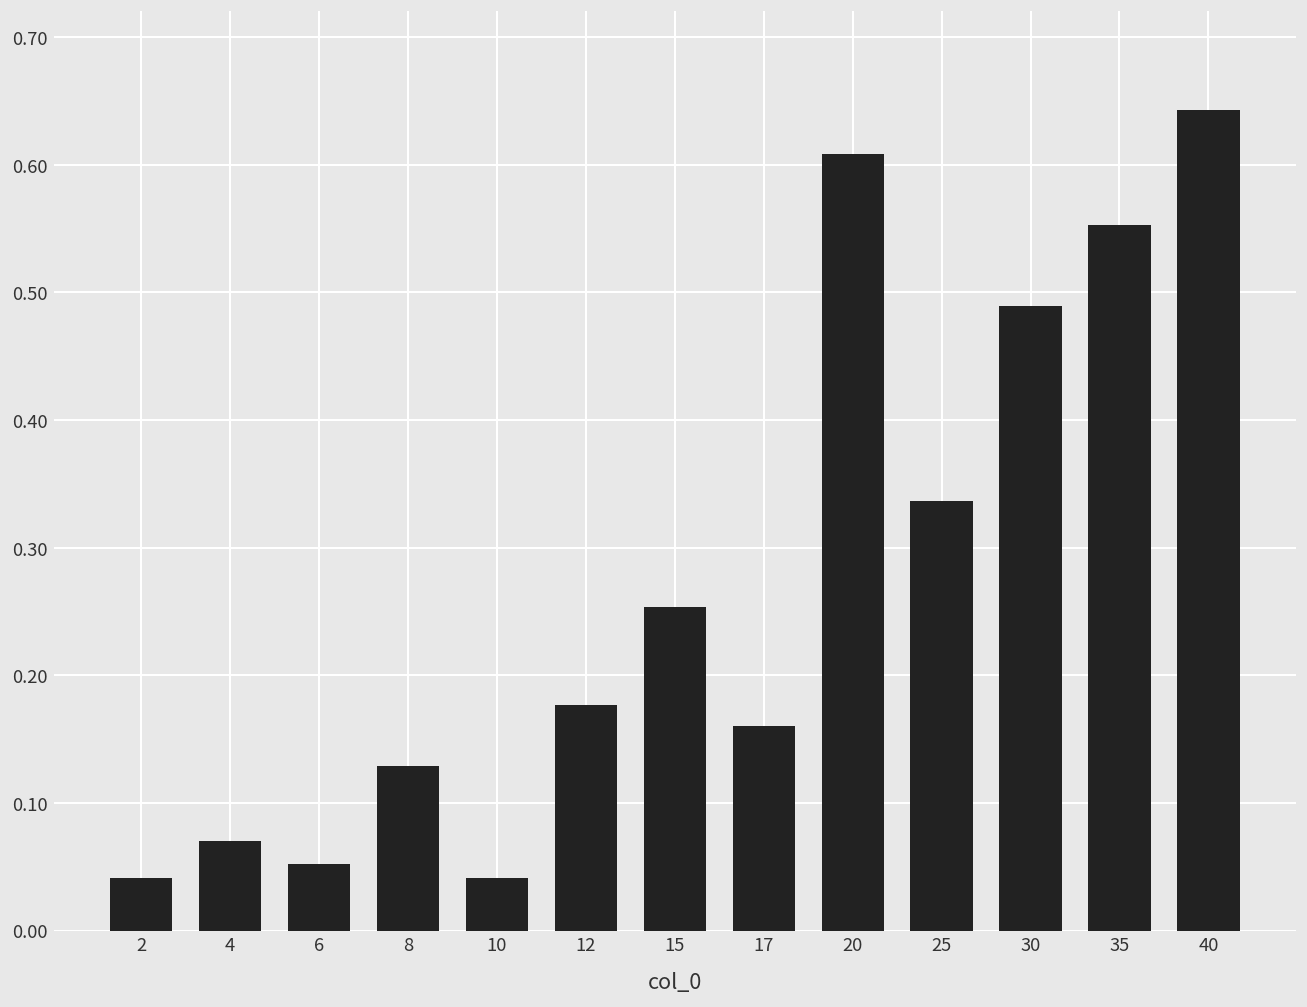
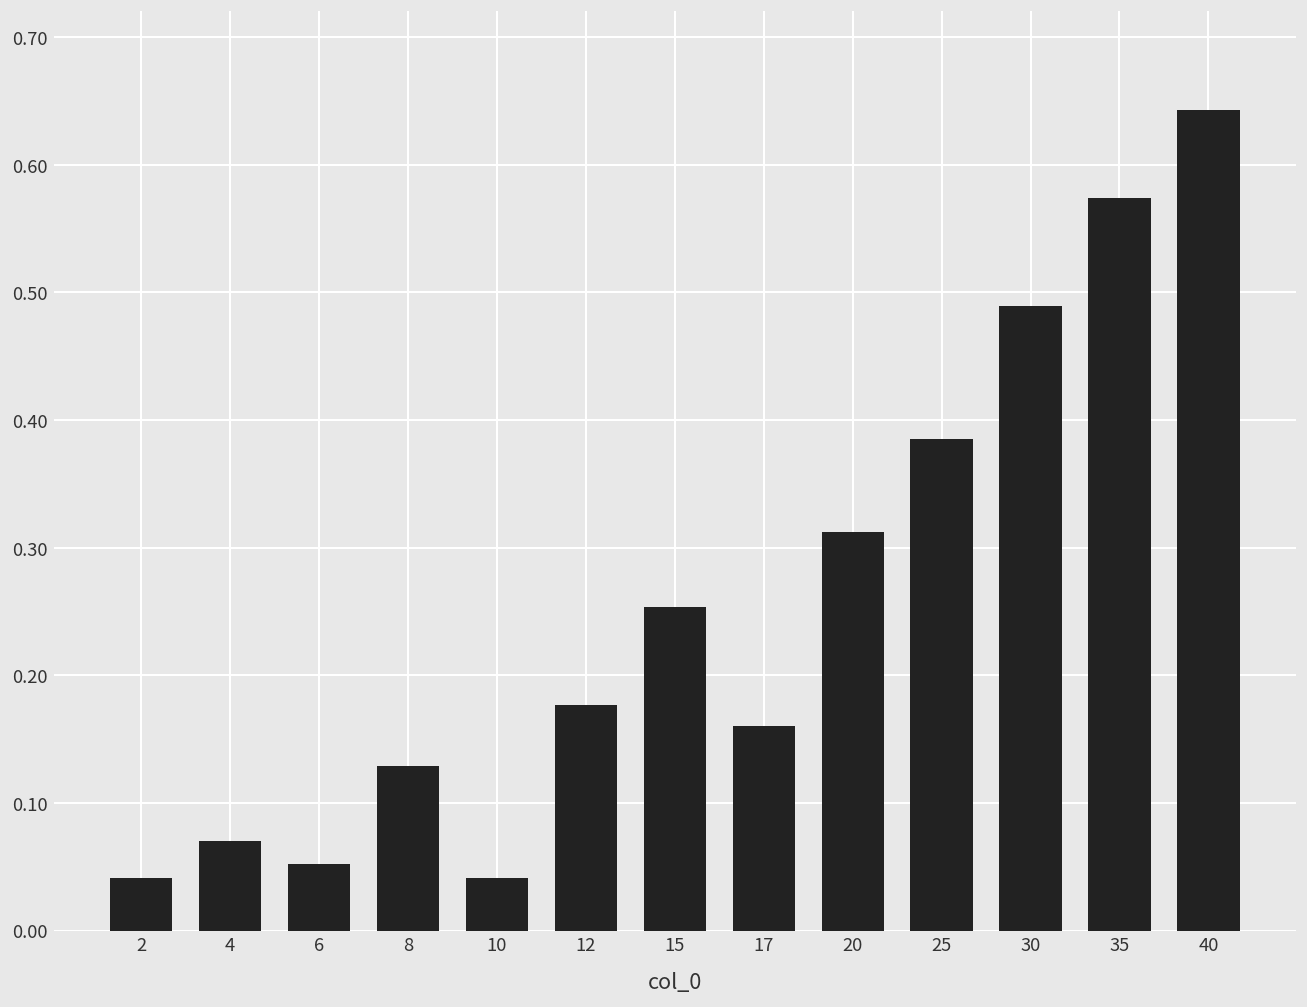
20: 0.608 -> 0.312
25: 0.337 -> 0.385
35: 0.553 -> 0.574
